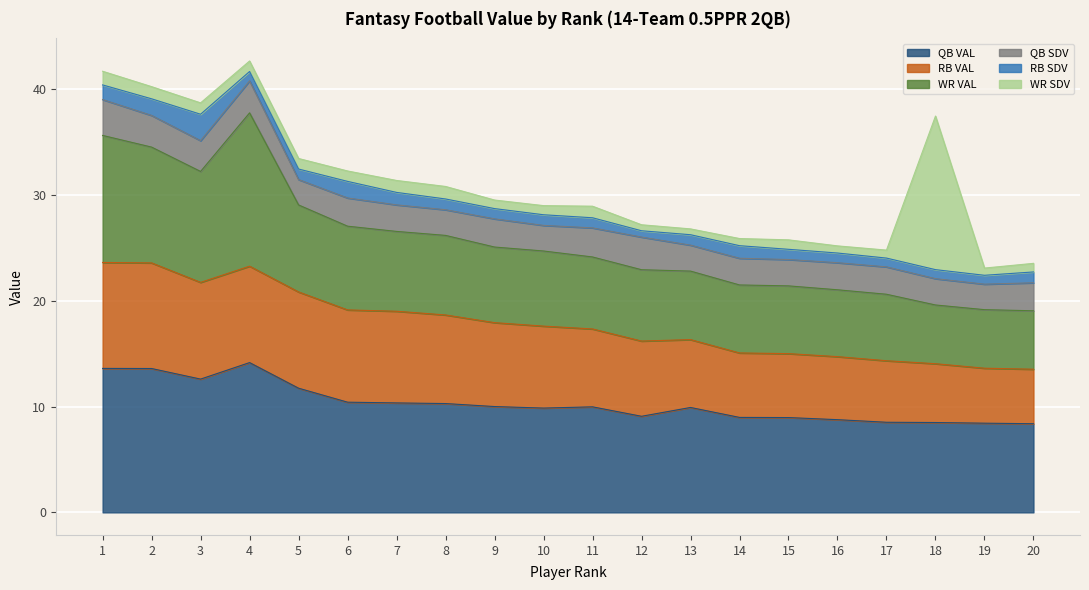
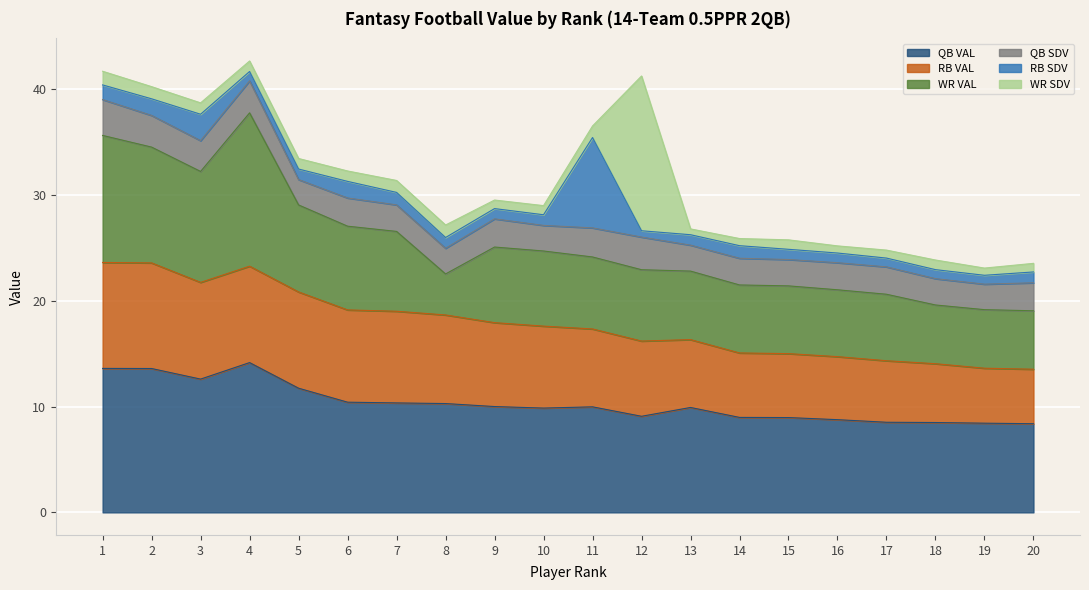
WR VAL, 8: 7.5 -> 3.9
RB SDV, 11: 1.0 -> 8.5
WR SDV, 12: 0.6 -> 14.6
WR SDV, 18: 14.5 -> 0.9
